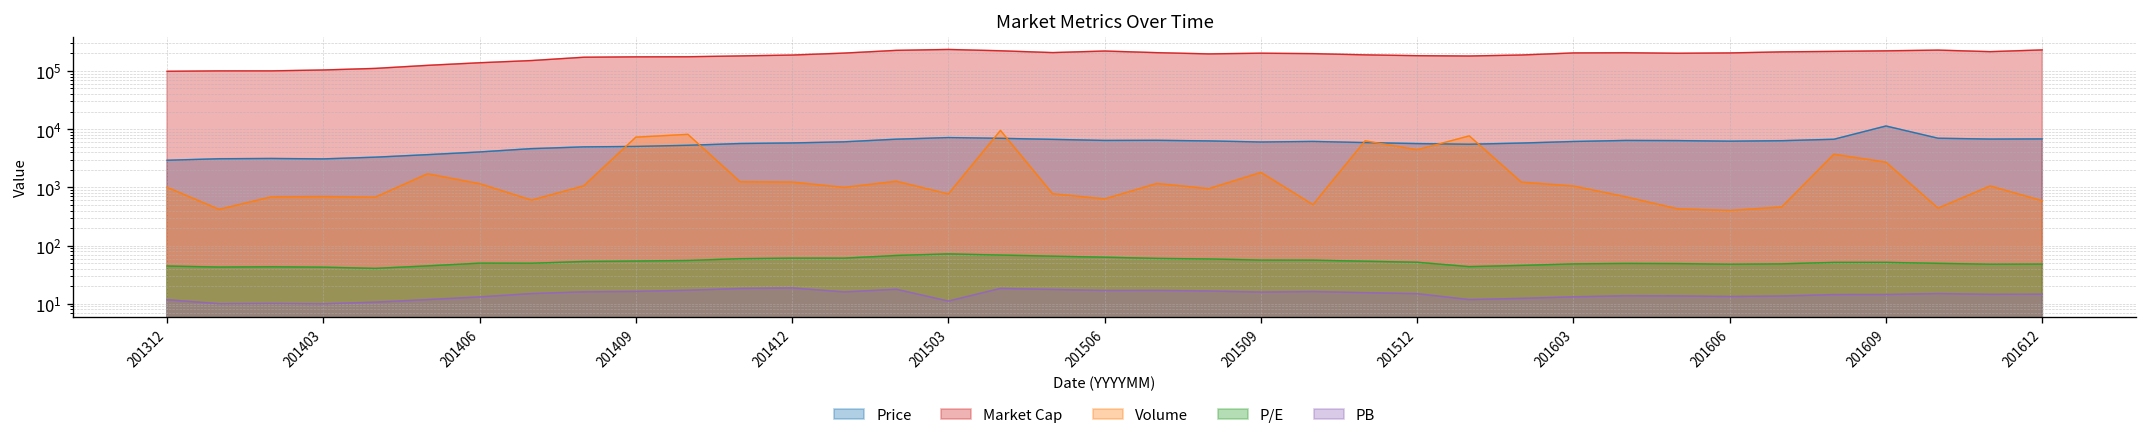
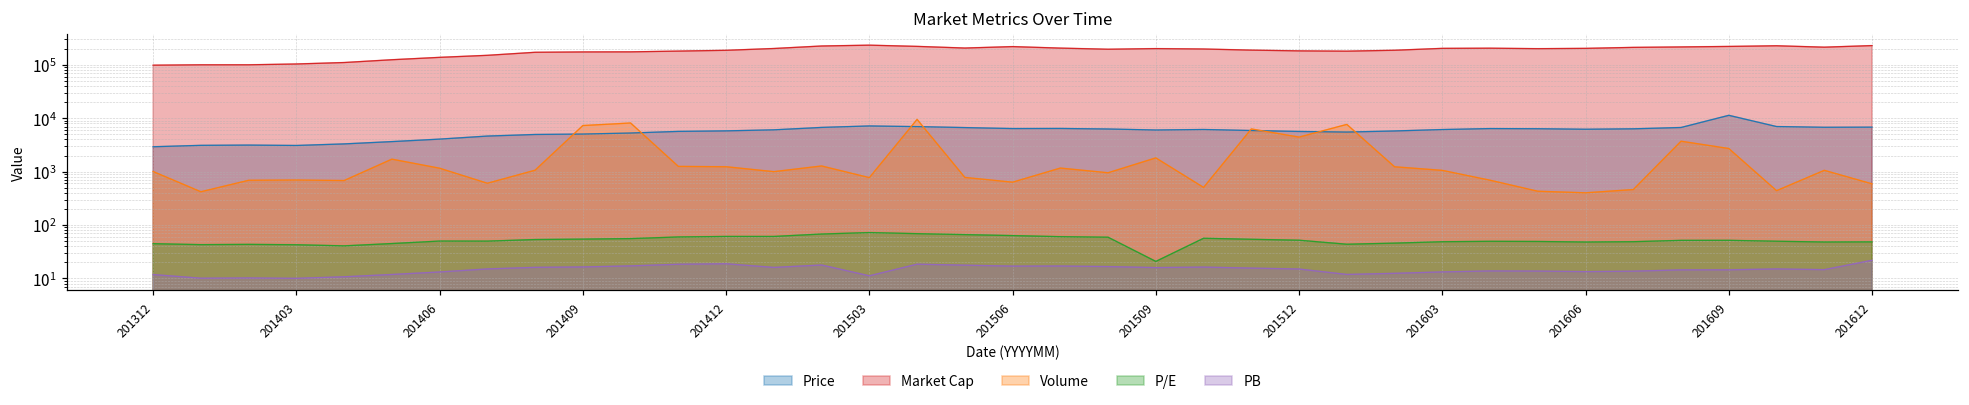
P/E, 201509: 60 -> 21
PB, 201612: 15 -> 20
